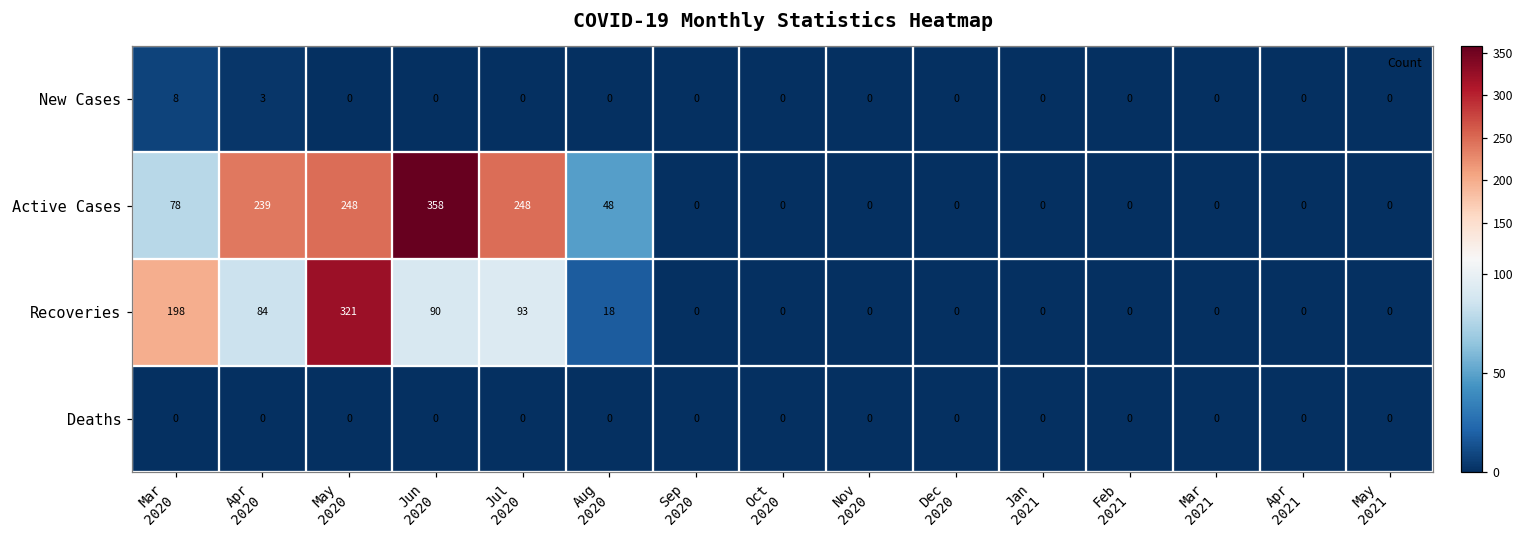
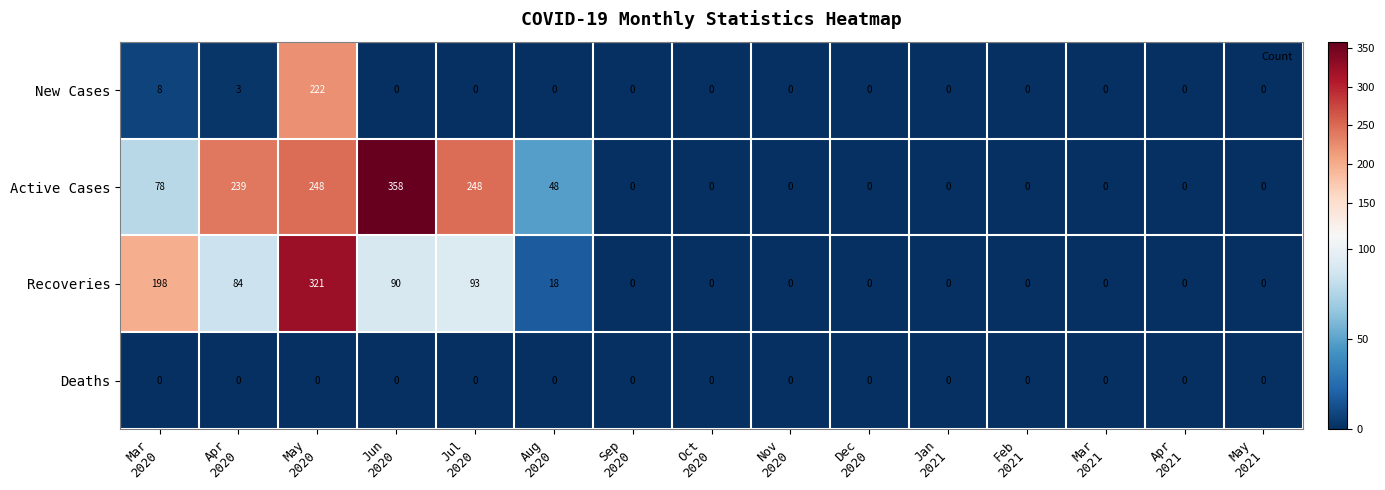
New Cases, May 2020: 0 -> 222
